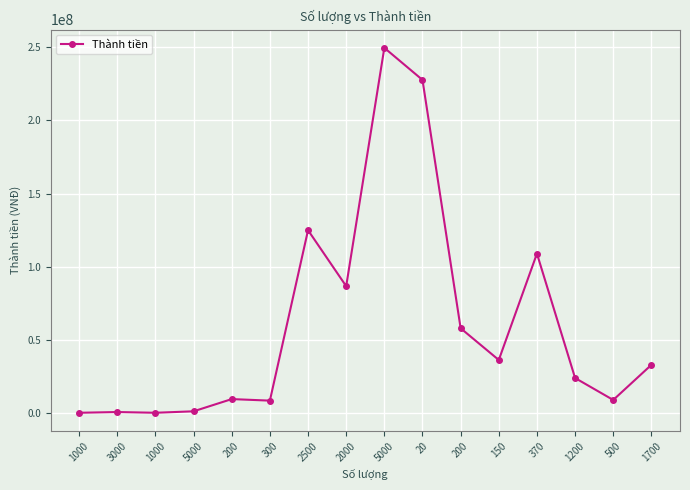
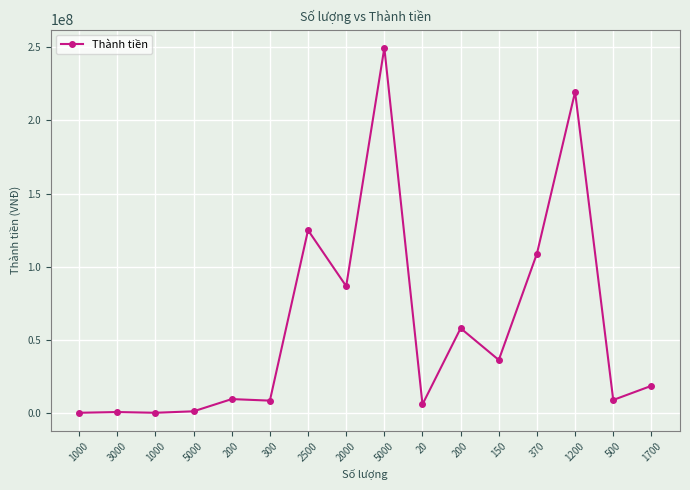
20: 228000000 -> 6000000
1200: 24000000 -> 219000000
1700: 33000000 -> 19000000
